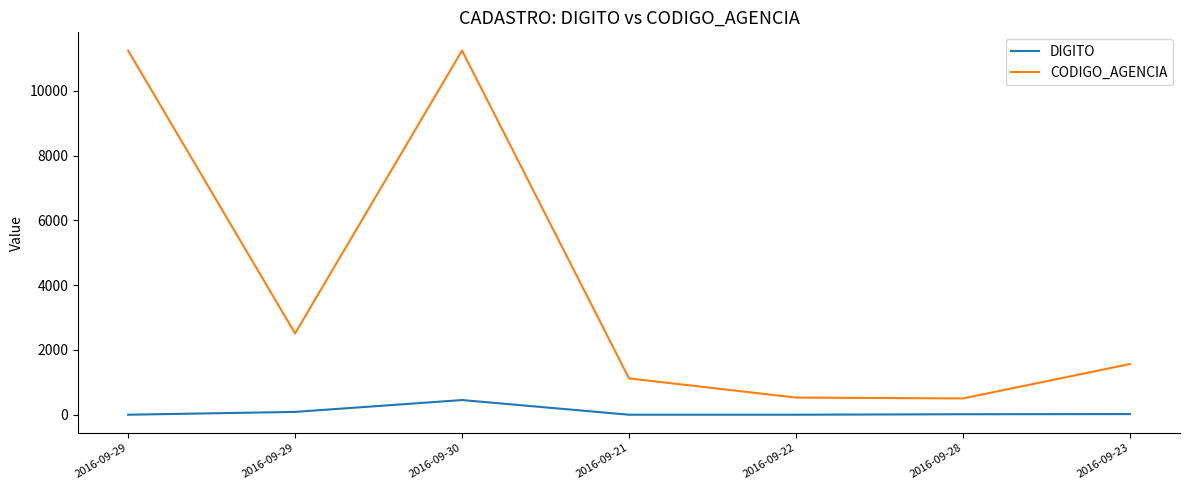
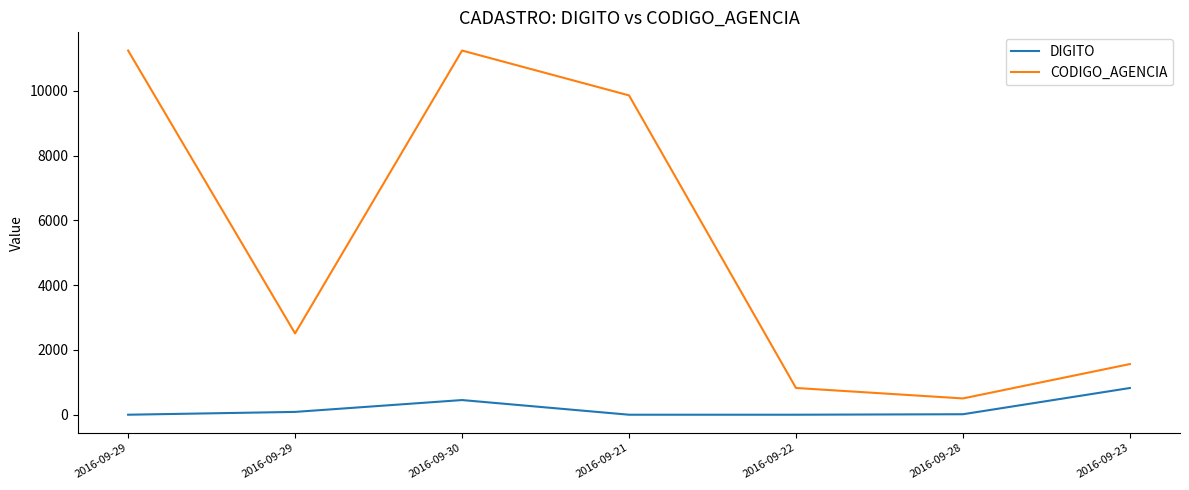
CODIGO_AGENCIA, 2016-09-21: 1100 -> 9900
CODIGO_AGENCIA, 2016-09-22: 500 -> 800
DIGITO, 2016-09-23: 0 -> 800
